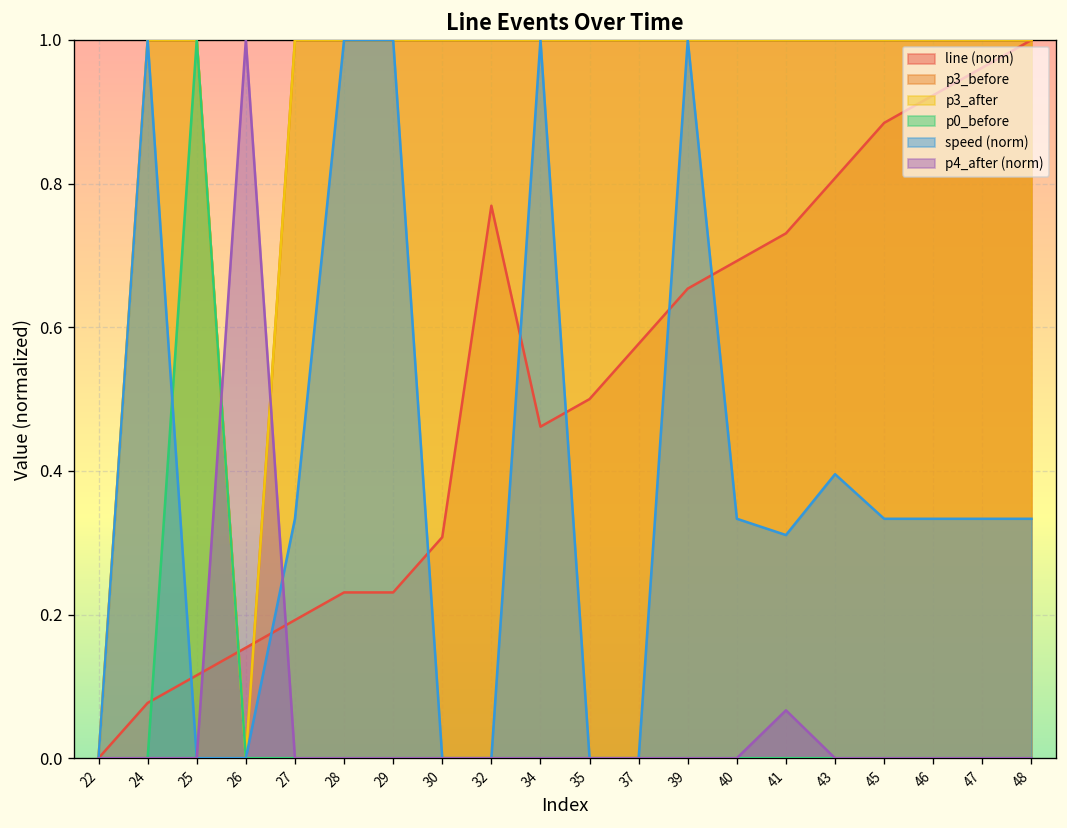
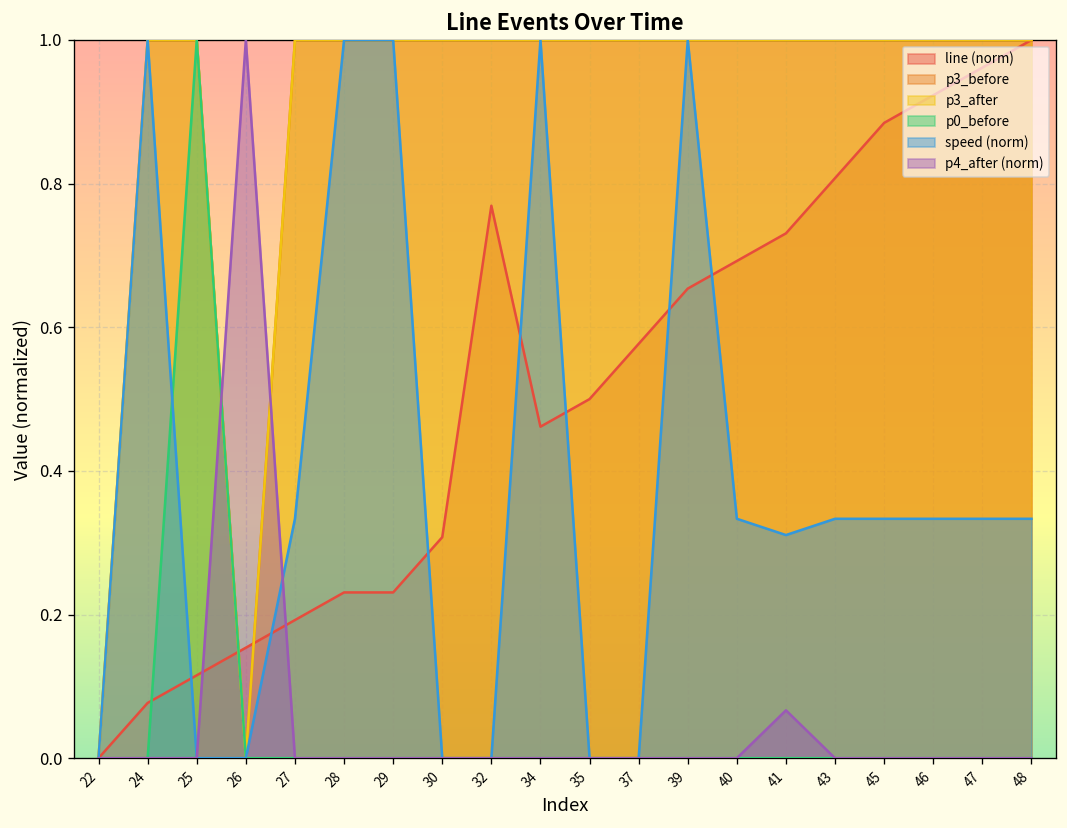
speed (norm), 43: 0.40 -> 0.33
